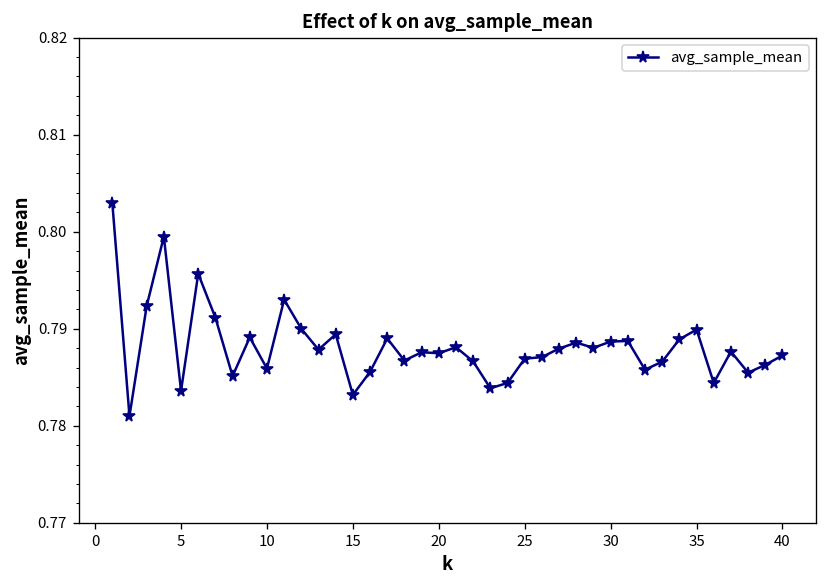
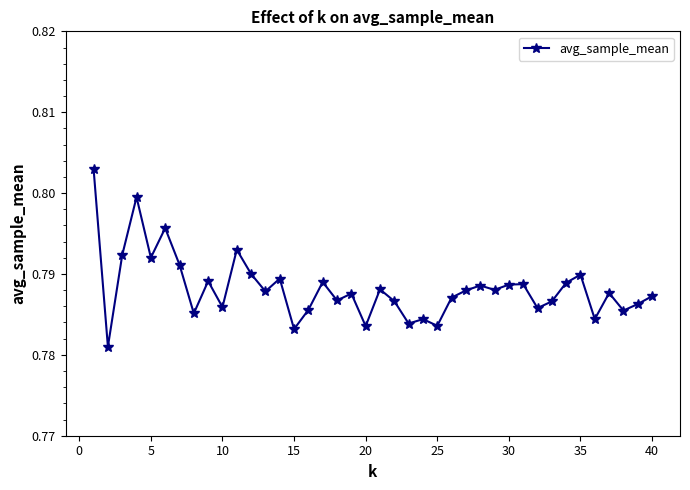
5: 0.784 -> 0.792
20: 0.787 -> 0.784
25: 0.787 -> 0.784
